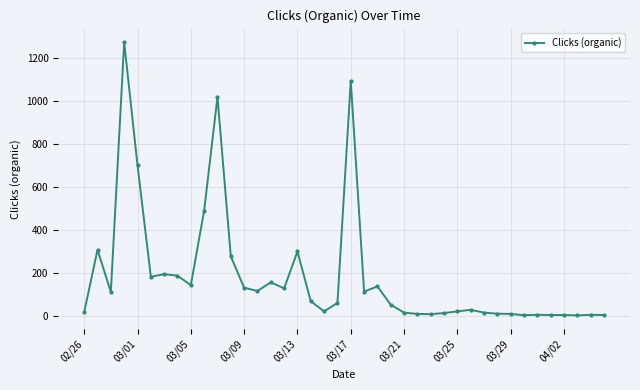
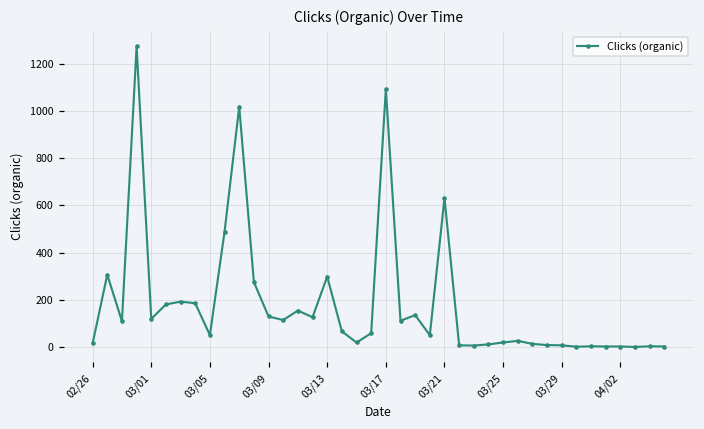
03/01: 700 -> 120
03/05: 140 -> 50
03/21: 10 -> 630
